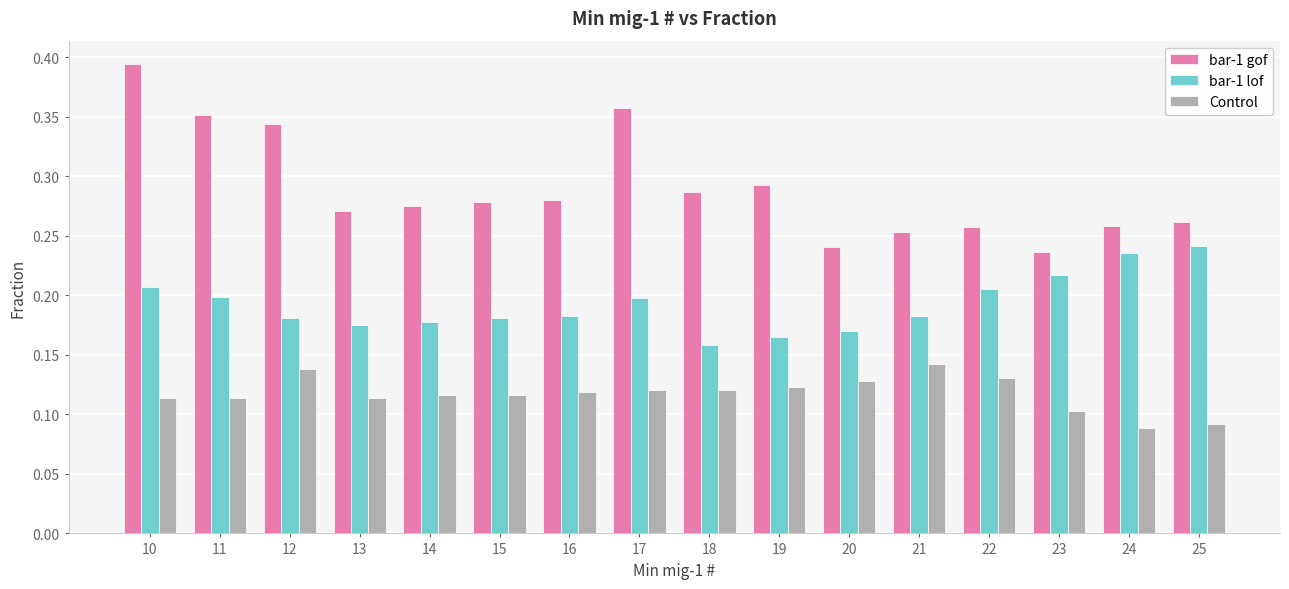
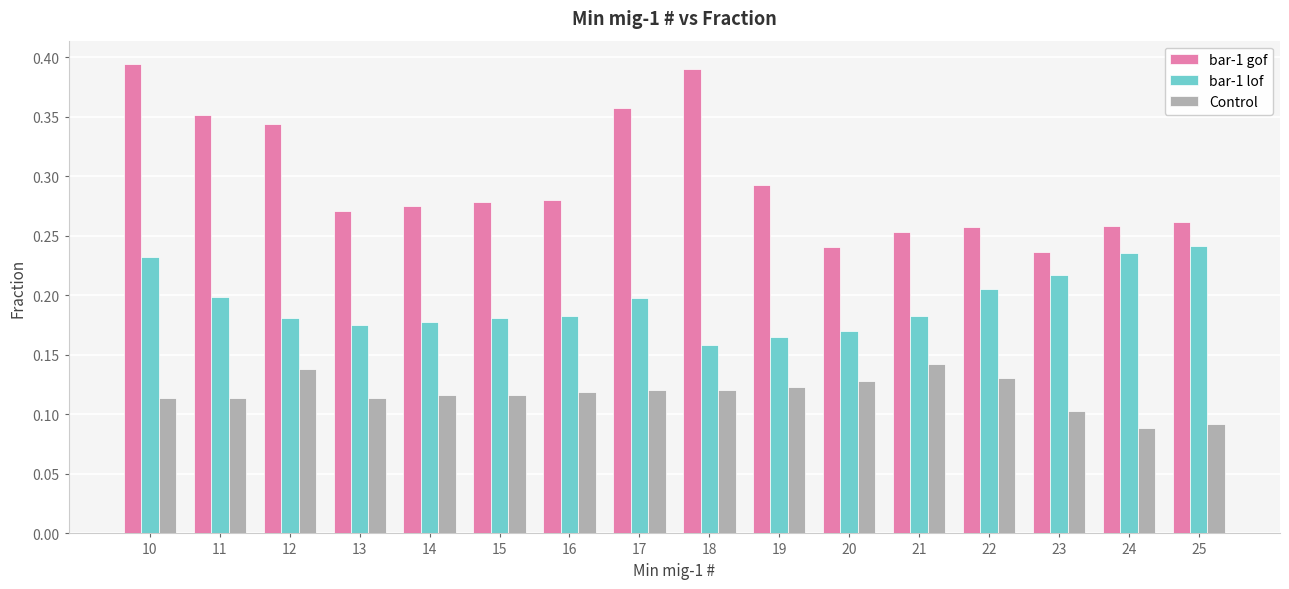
bar-1 lof, 10: 0.207 -> 0.232
bar-1 gof, 18: 0.287 -> 0.390
